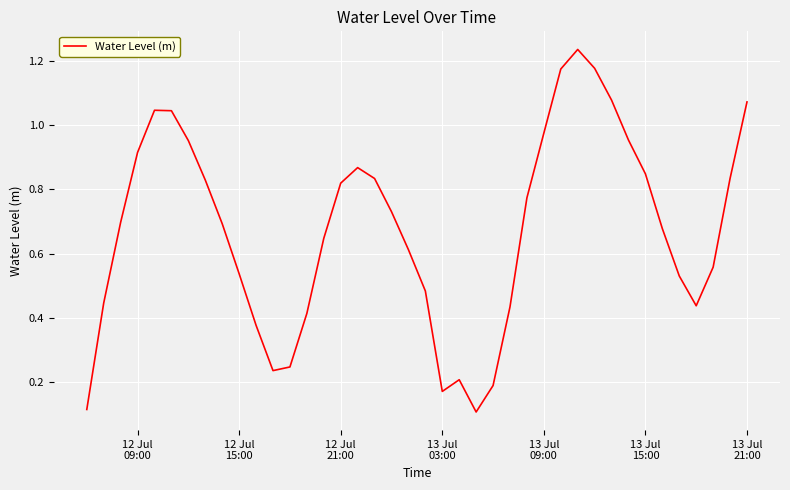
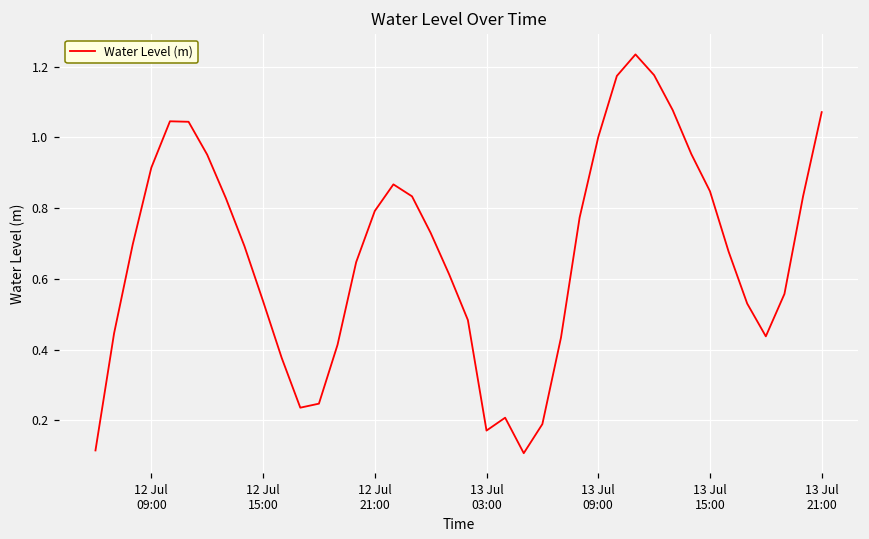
12 Jul 21:00: 0.82 -> 0.79
13 Jul 09:00: 0.97 -> 1.00
